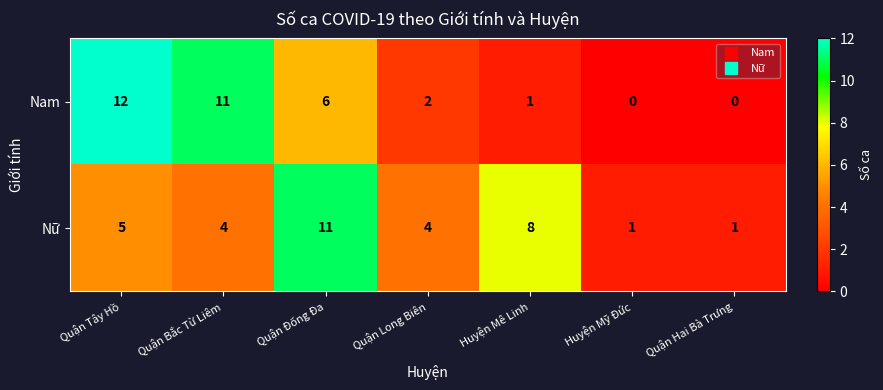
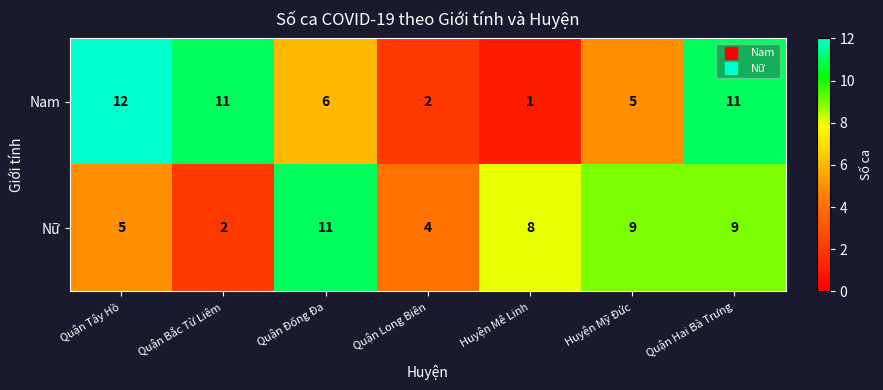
Nam, Huyện Mỹ Đức: 0 -> 5
Nam, Quận Hai Bà Trưng: 0 -> 11
Nữ, Quận Bắc Từ Liêm: 4 -> 2
Nữ, Huyện Mỹ Đức: 1 -> 9
Nữ, Quận Hai Bà Trưng: 1 -> 9
